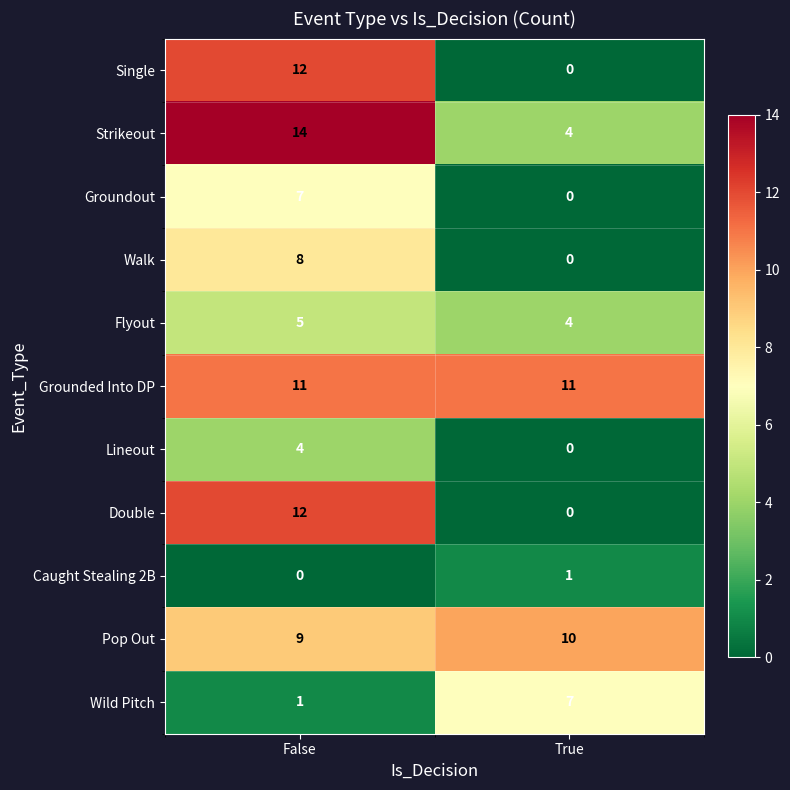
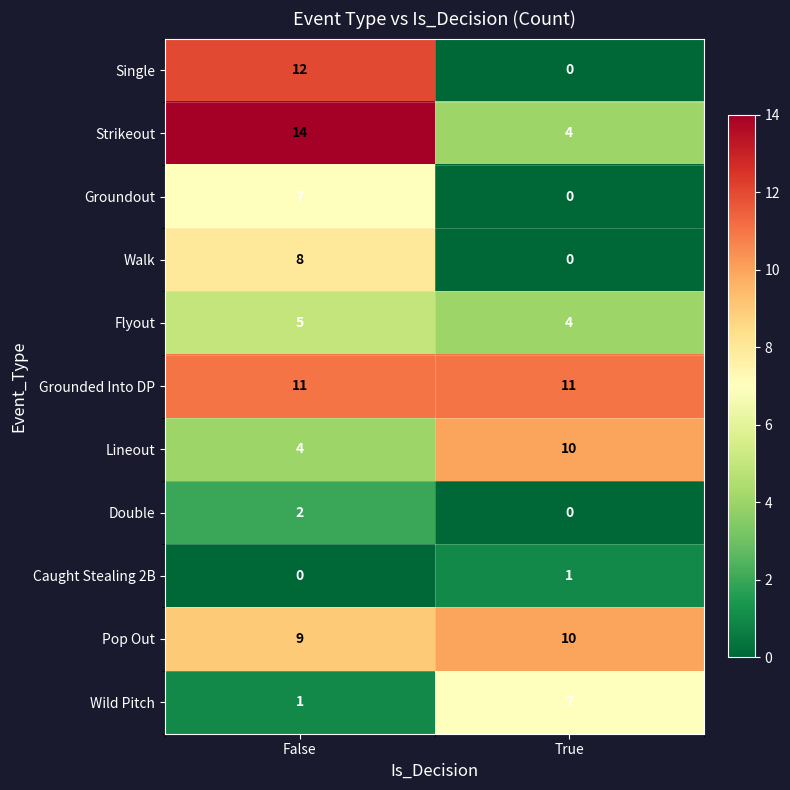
Lineout, True: 0 -> 10
Double, False: 12 -> 2
